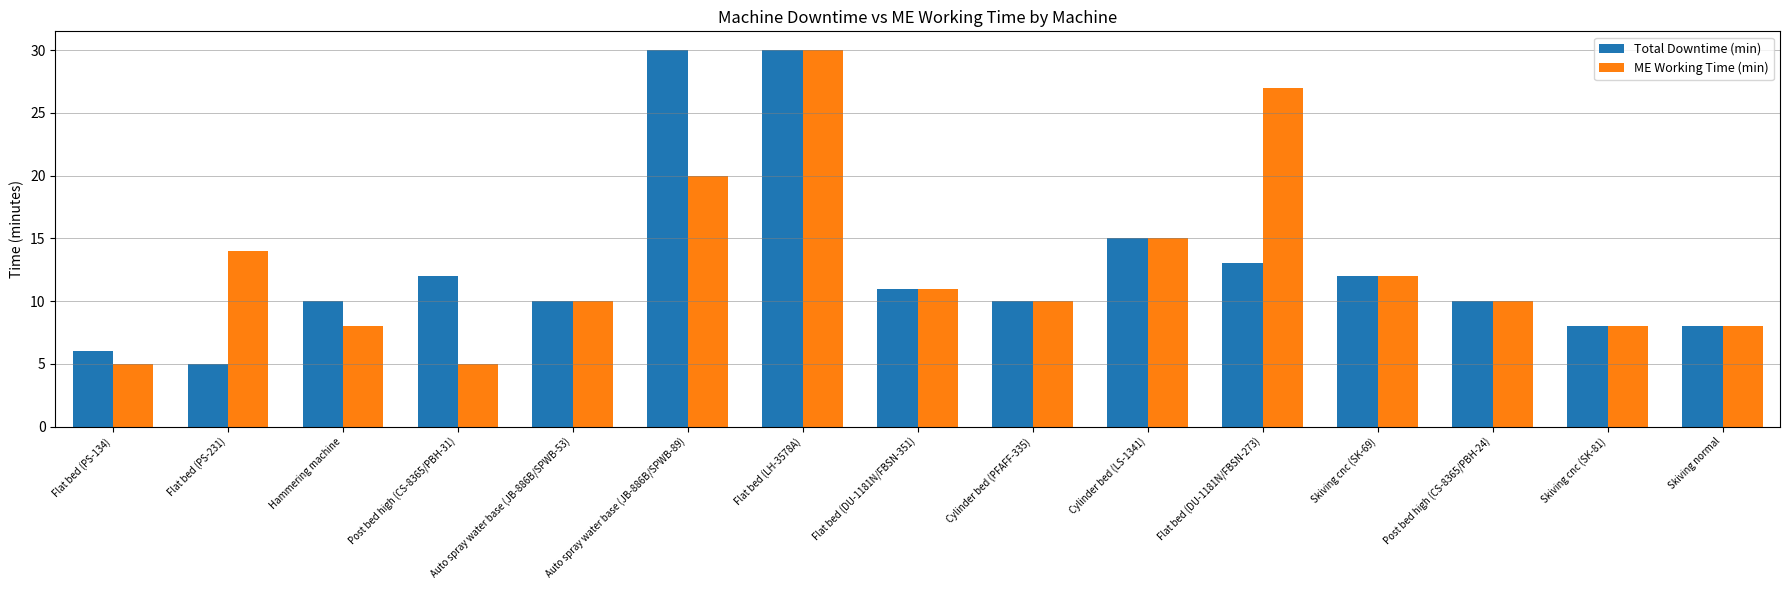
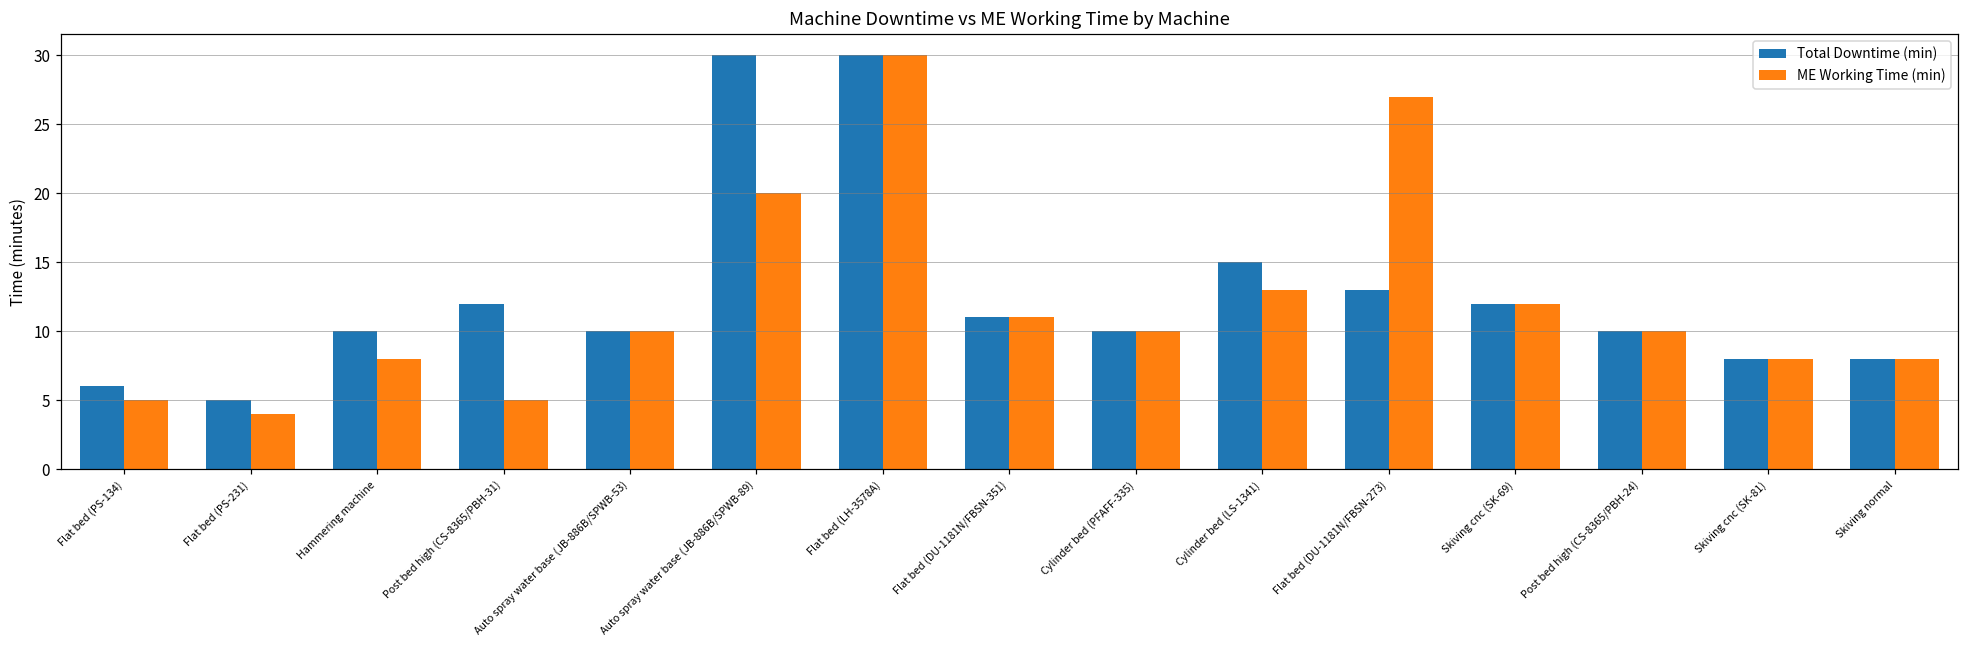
ME Working Time (min), Flat bed (PS-231): 14 -> 4
ME Working Time (min), Cylinder bed (LS-1341): 15 -> 13
